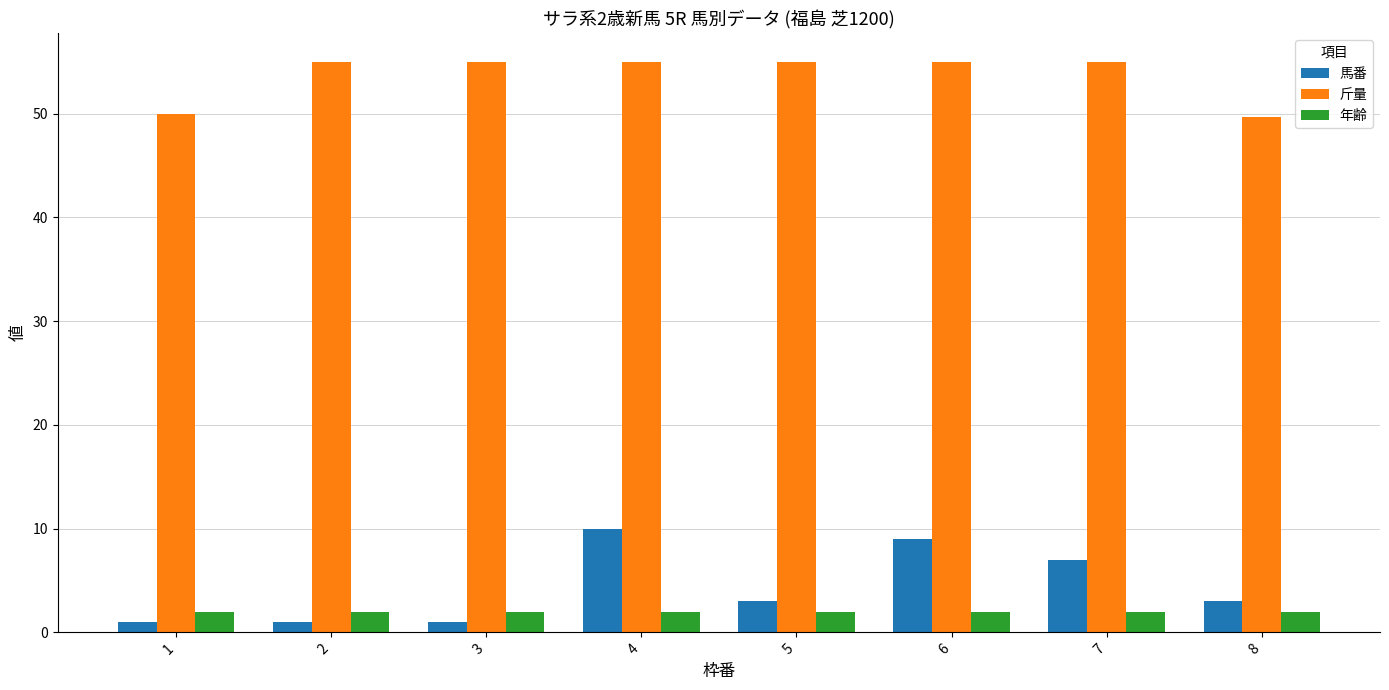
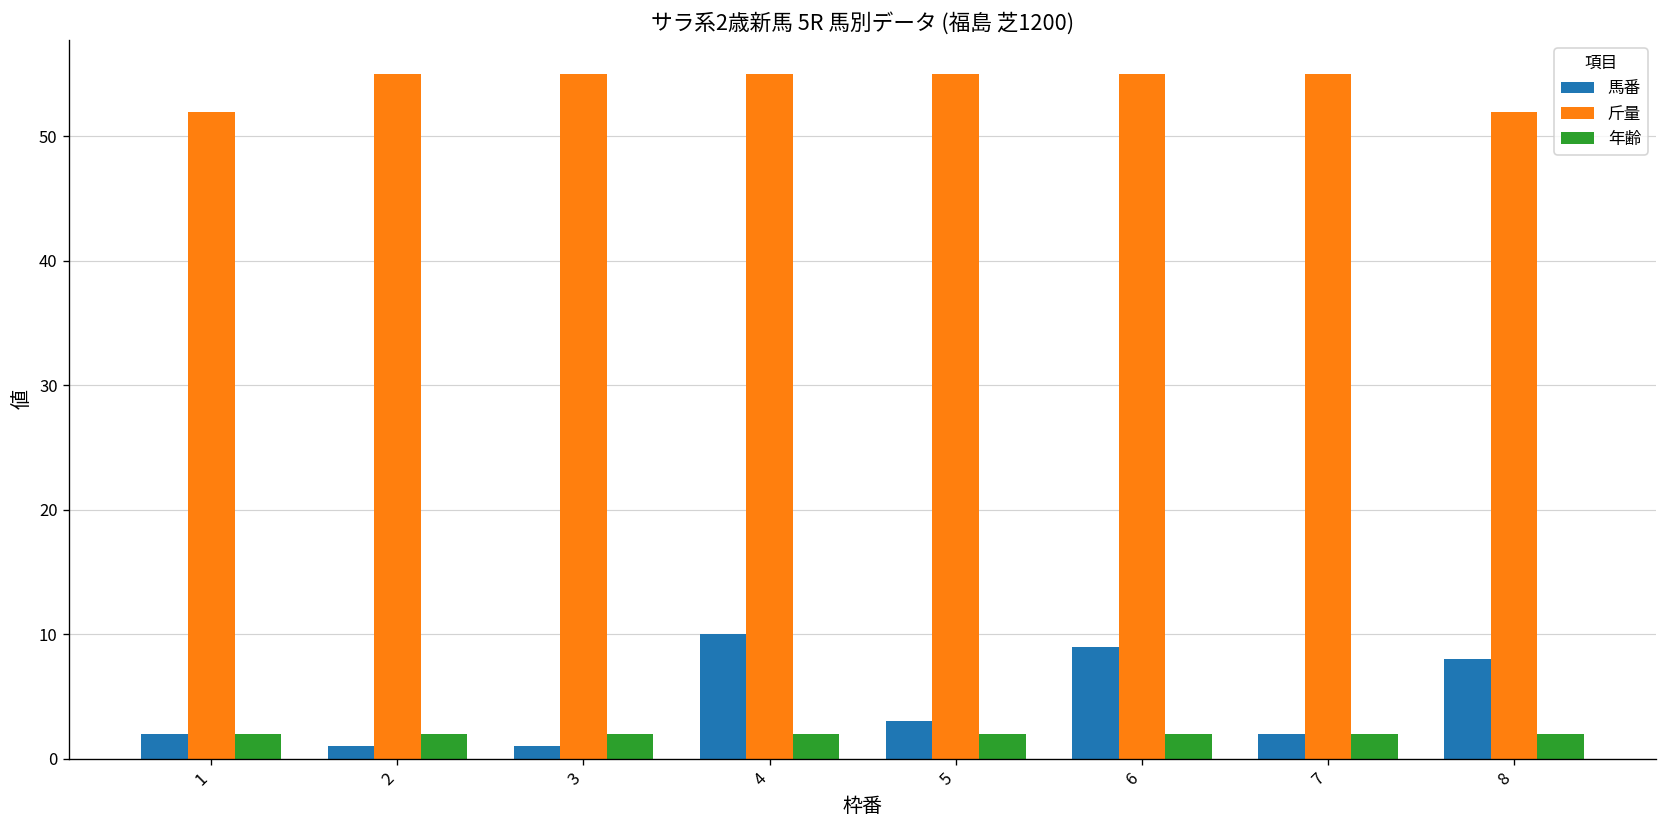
馬番, 1: 1 -> 2
斤量, 1: 50 -> 52
馬番, 7: 7 -> 2
馬番, 8: 3 -> 8
斤量, 8: 49.7 -> 52.0
